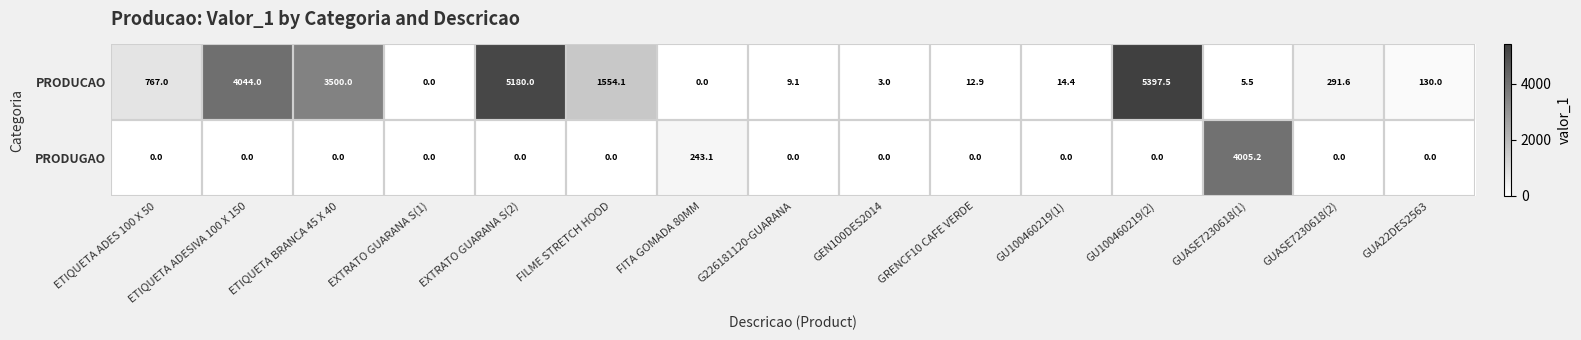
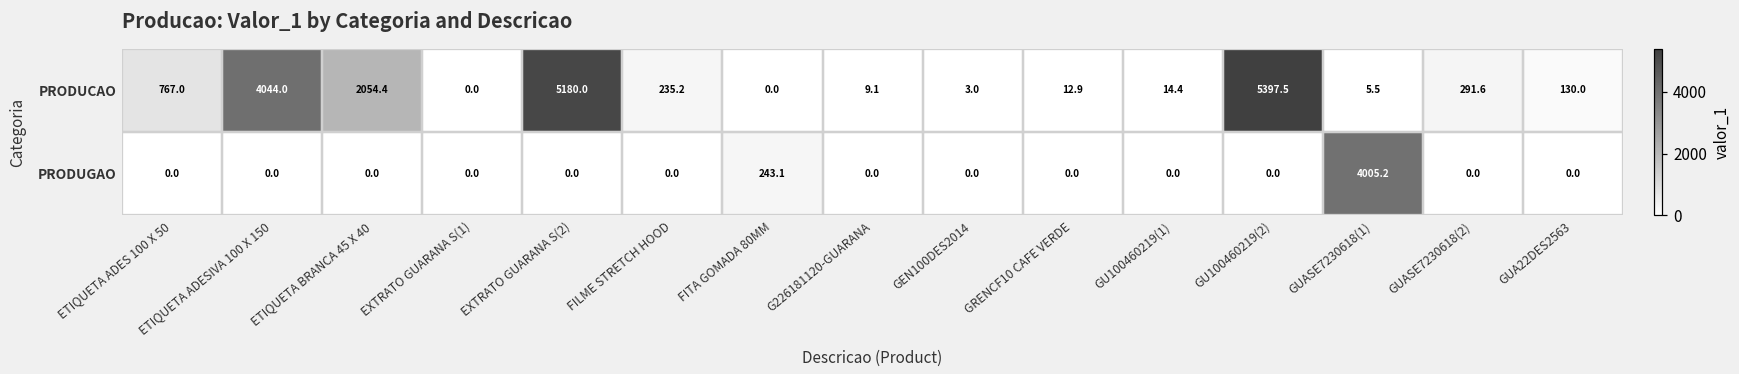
PRODUCAO, ETIQUETA BRANCA 45 X 40: 3500.0 -> 2054.4
PRODUCAO, FILME STRETCH HOOD: 1554.1 -> 235.2
